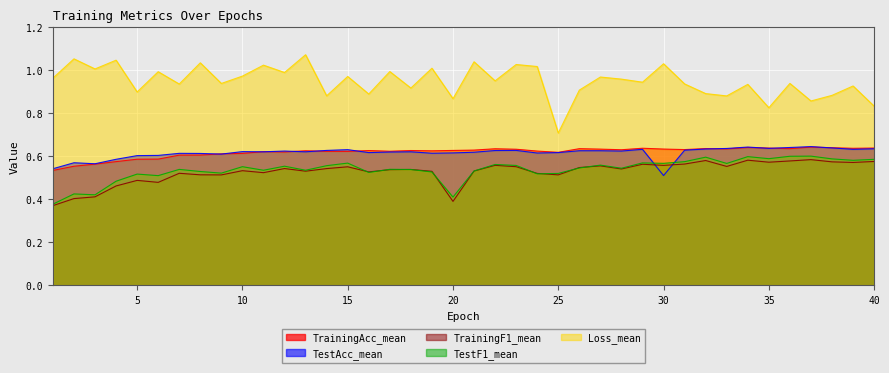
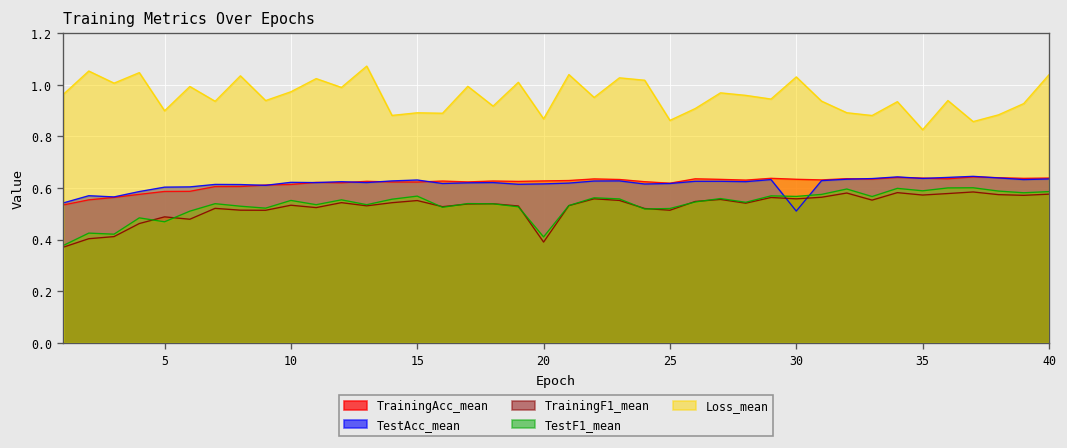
TestF1_mean, 5: 0.52 -> 0.47
Loss_mean, 15: 0.97 -> 0.89
Loss_mean, 25: 0.71 -> 0.86
Loss_mean, 40: 0.83 -> 1.04
